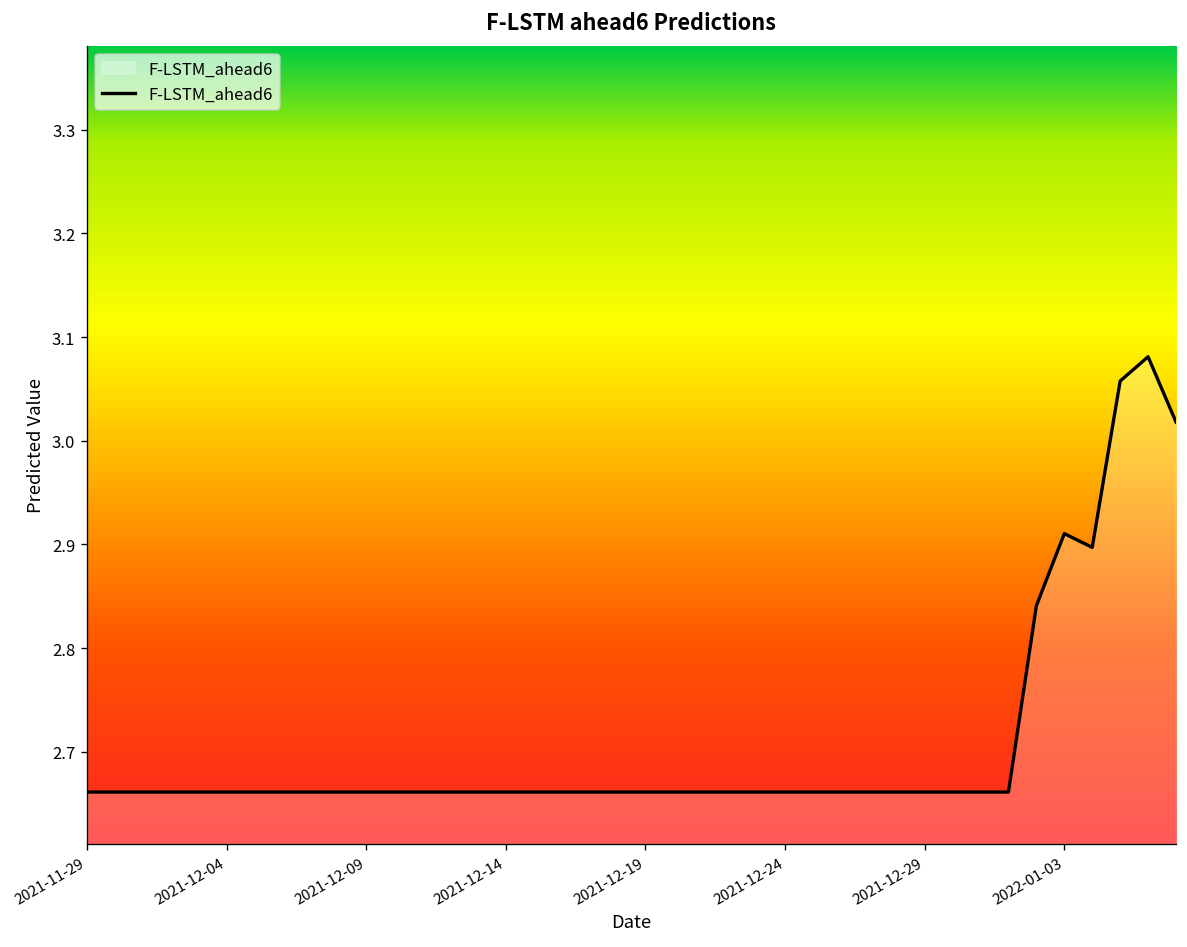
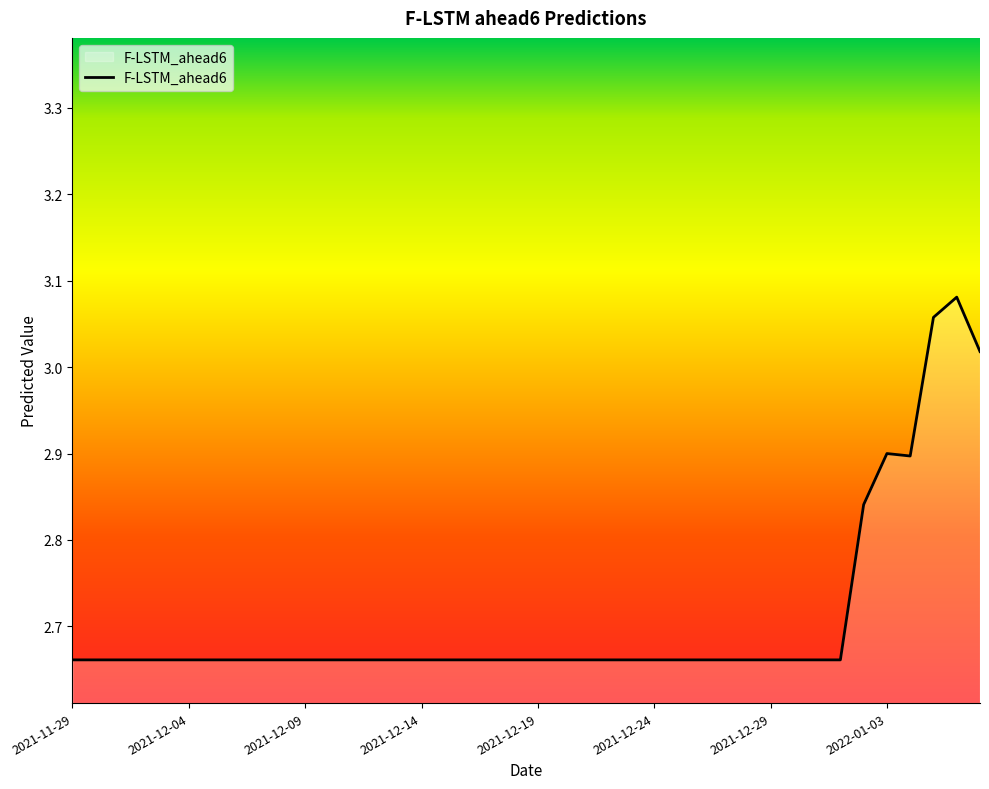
2022-01-03: 2.91 -> 2.90
